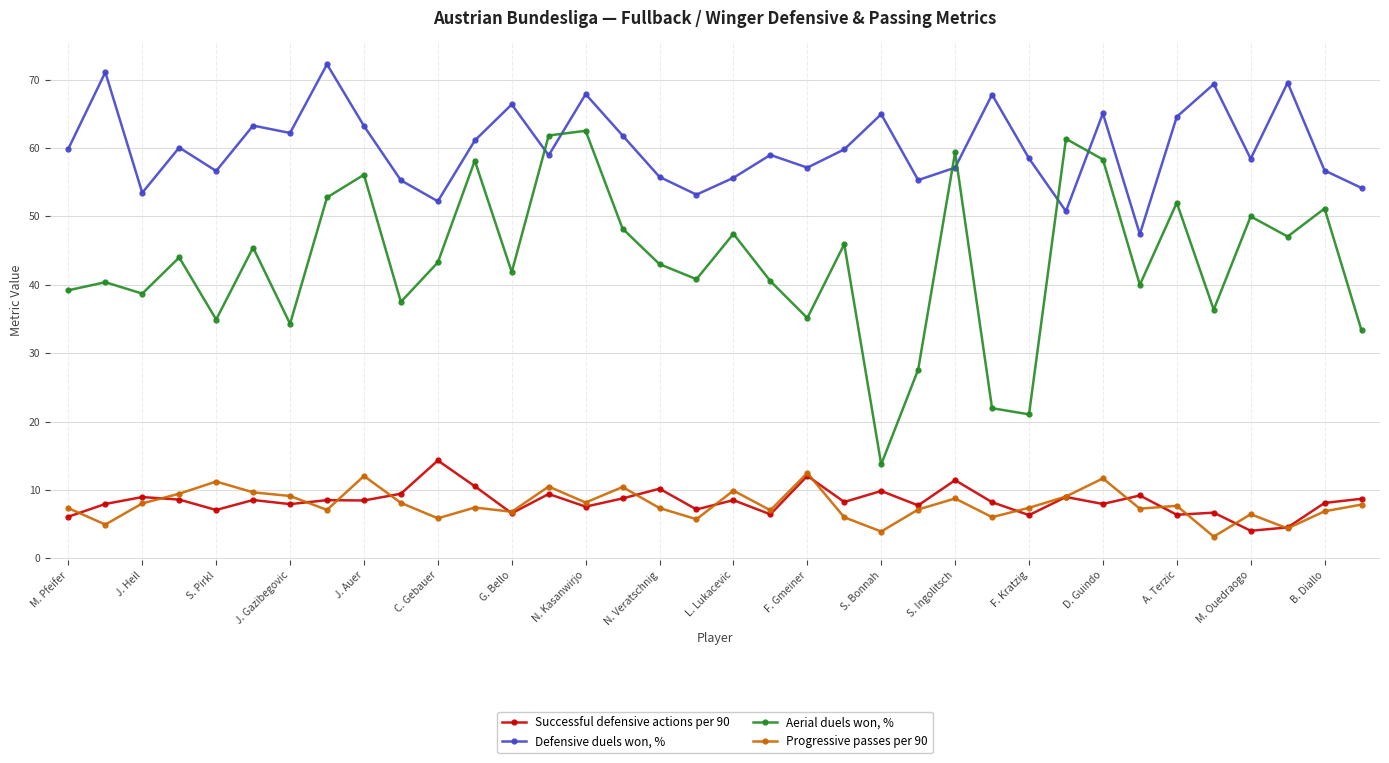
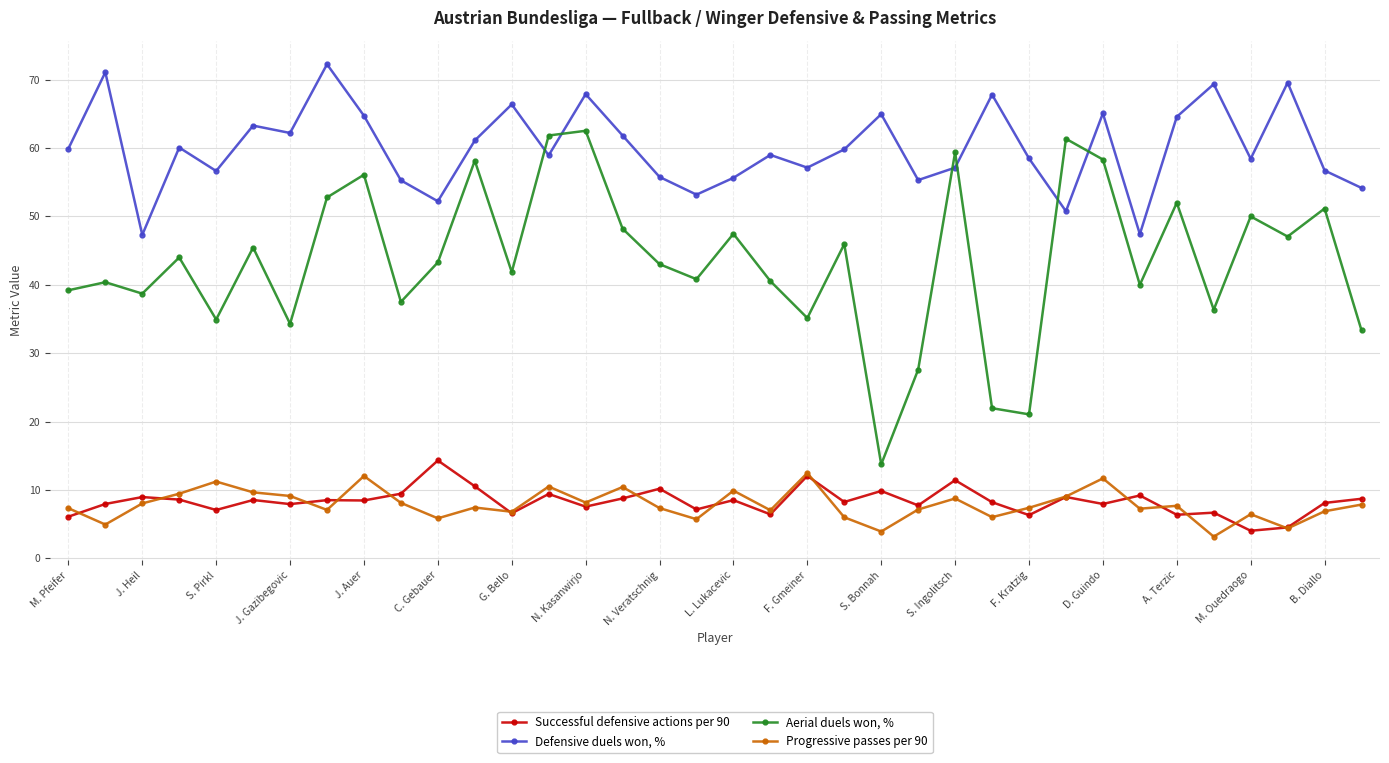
Defensive duels won, %, J. Heil: 53 -> 47
Defensive duels won, %, J. Auer: 63 -> 65
